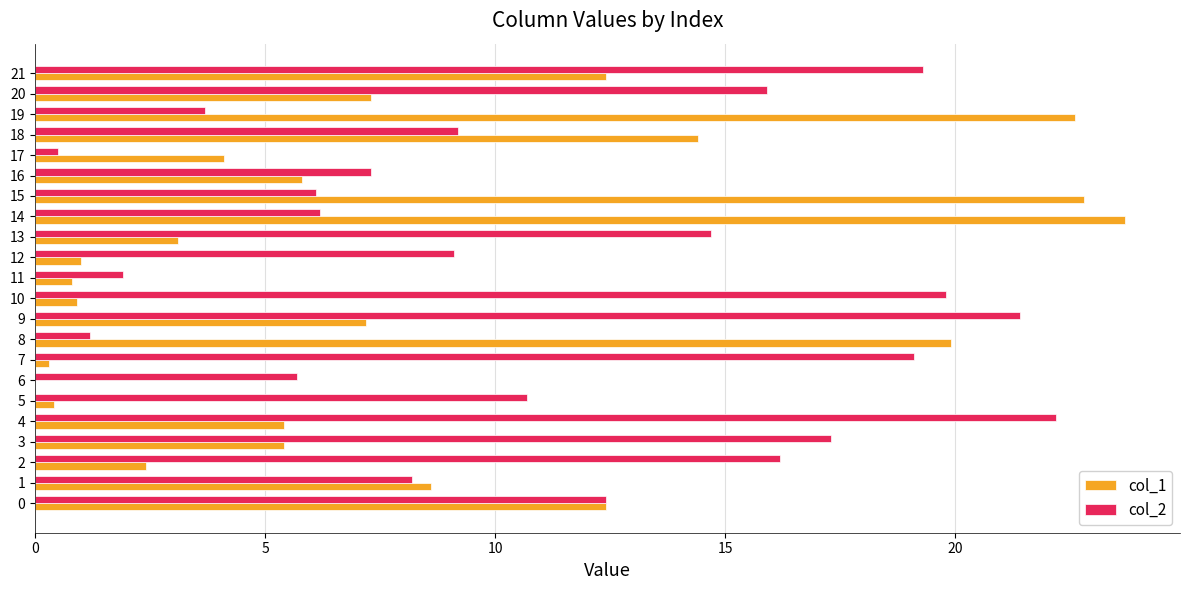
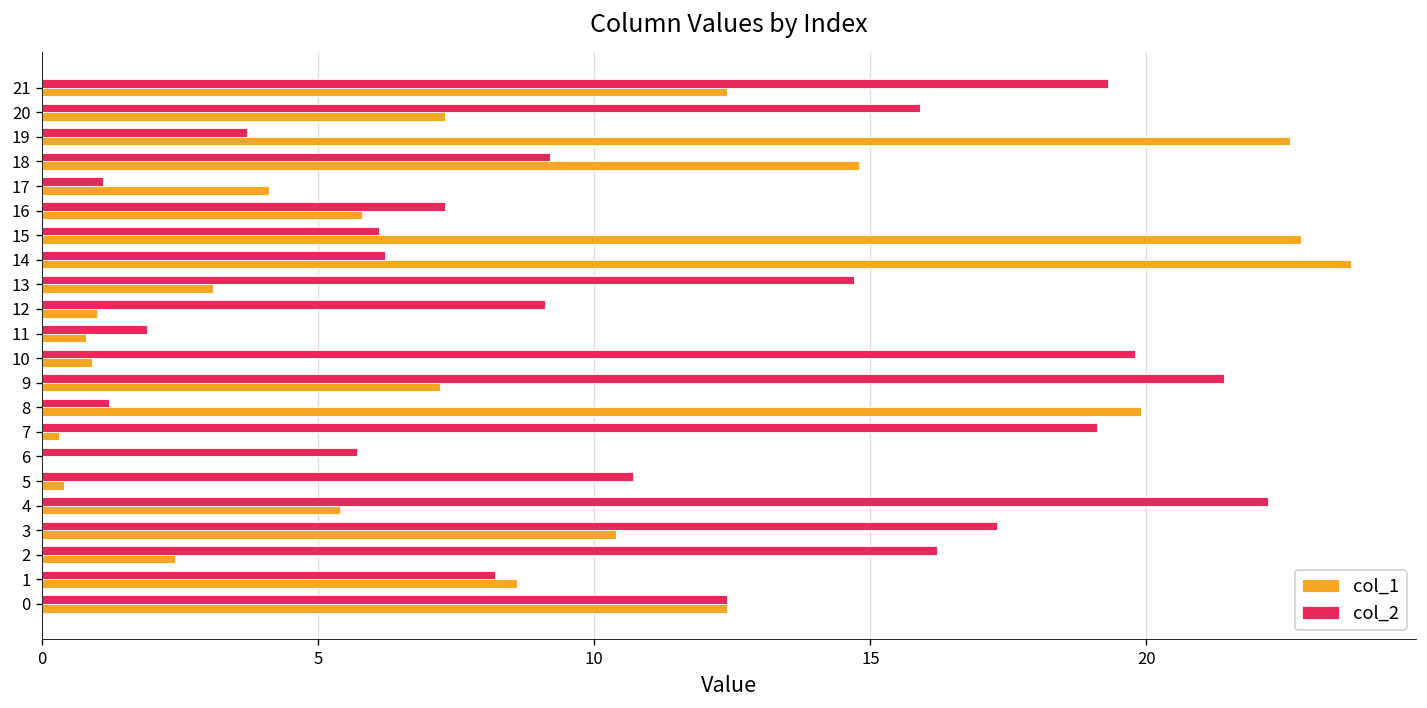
col_1, 18: 14.4 -> 14.8
col_2, 17: 0.5 -> 1.1
col_1, 3: 5.4 -> 10.4
